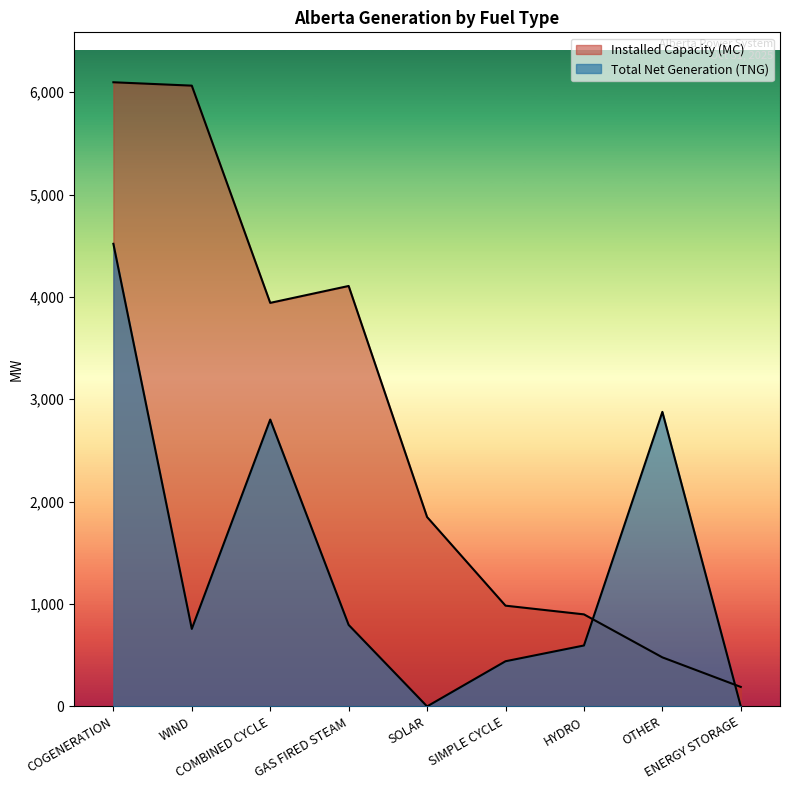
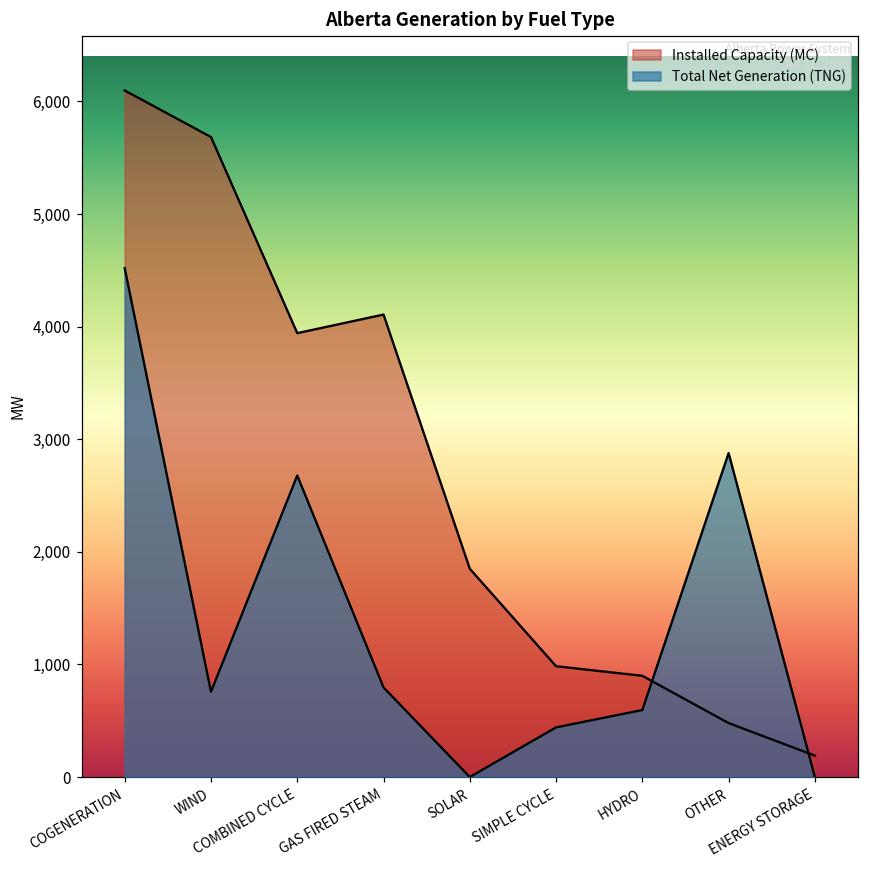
Installed Capacity (MC), WIND: 6,060 -> 5,680
Total Net Generation (TNG), COMBINED CYCLE: 2,800 -> 2,680
